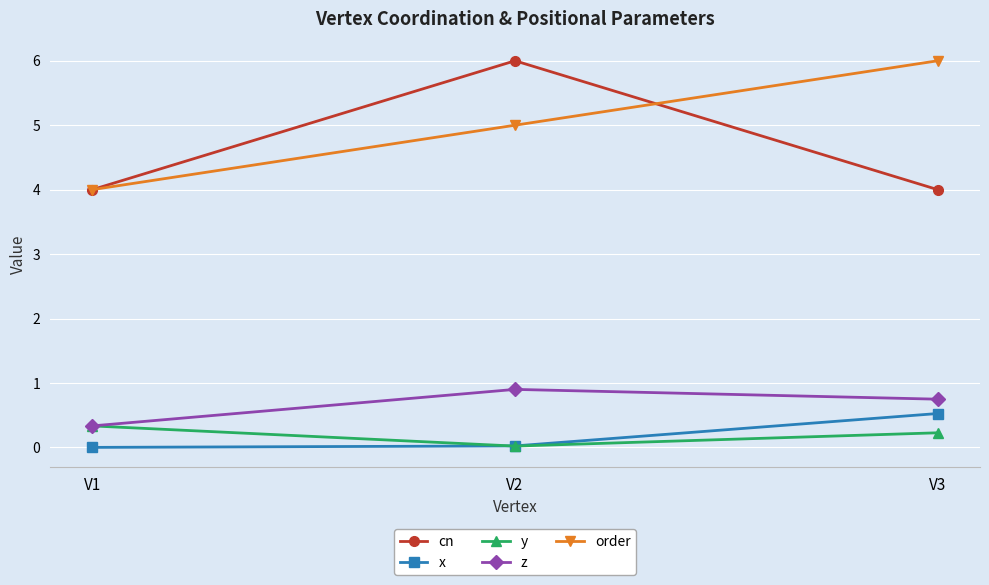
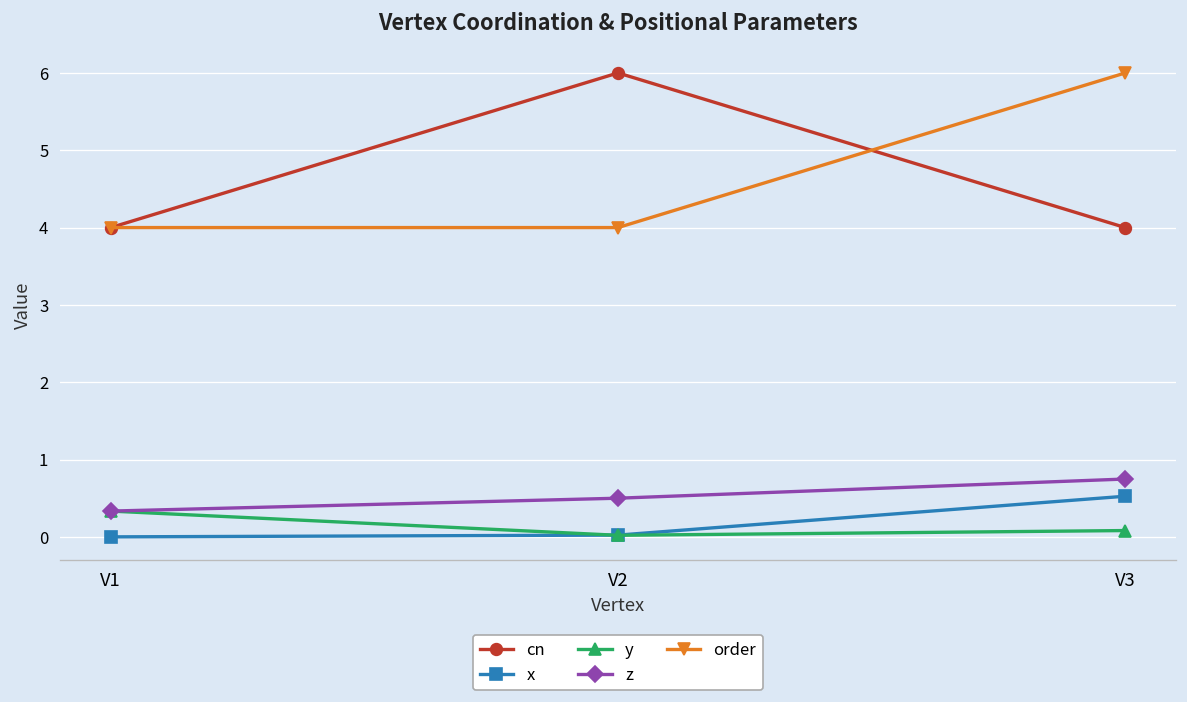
z, V2: 0.9 -> 0.5
order, V2: 5 -> 4
y, V3: 0.2 -> 0.1
